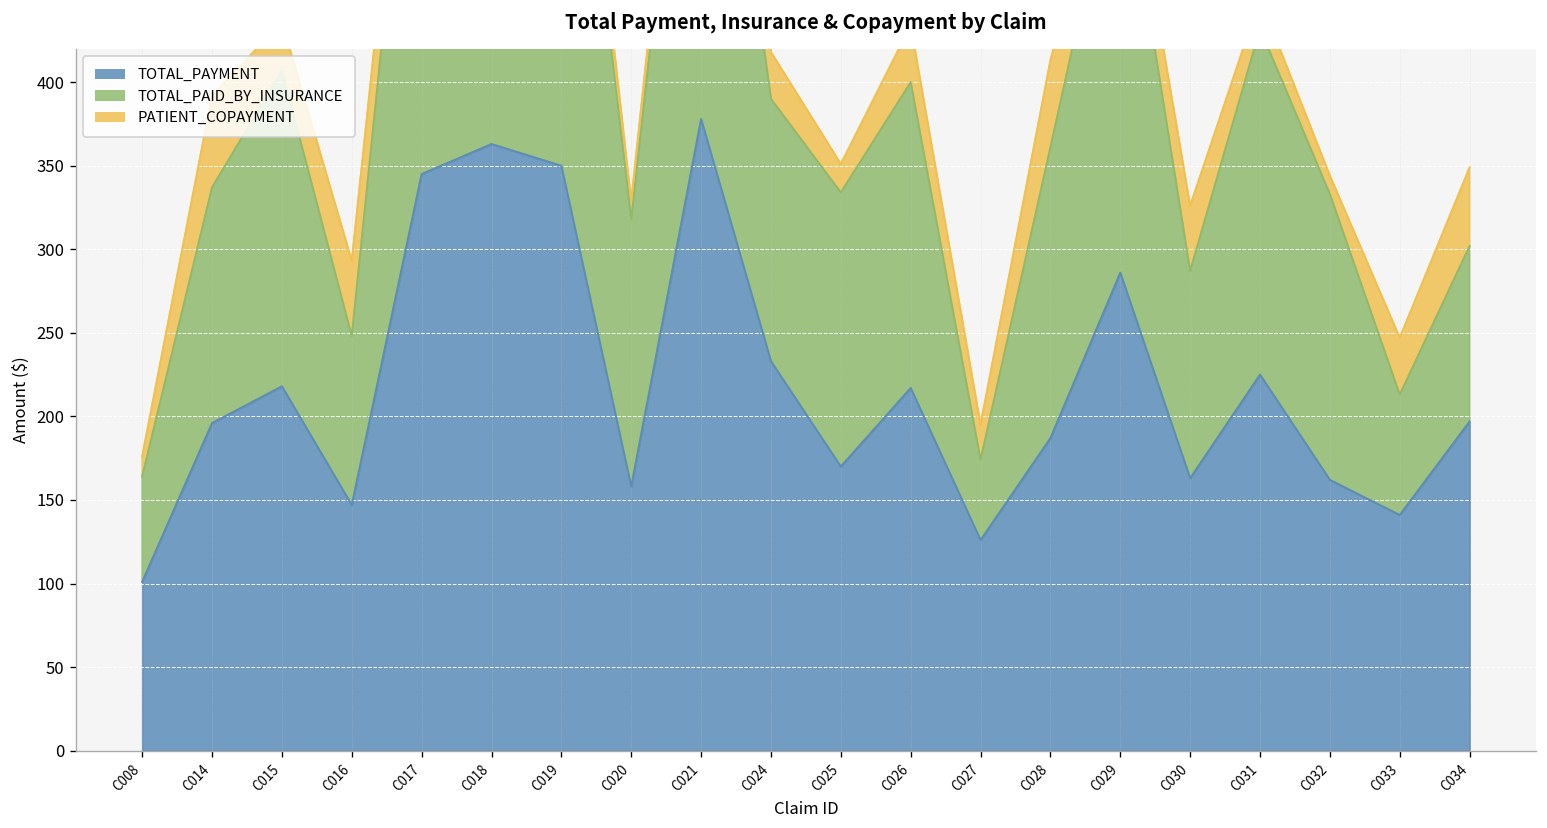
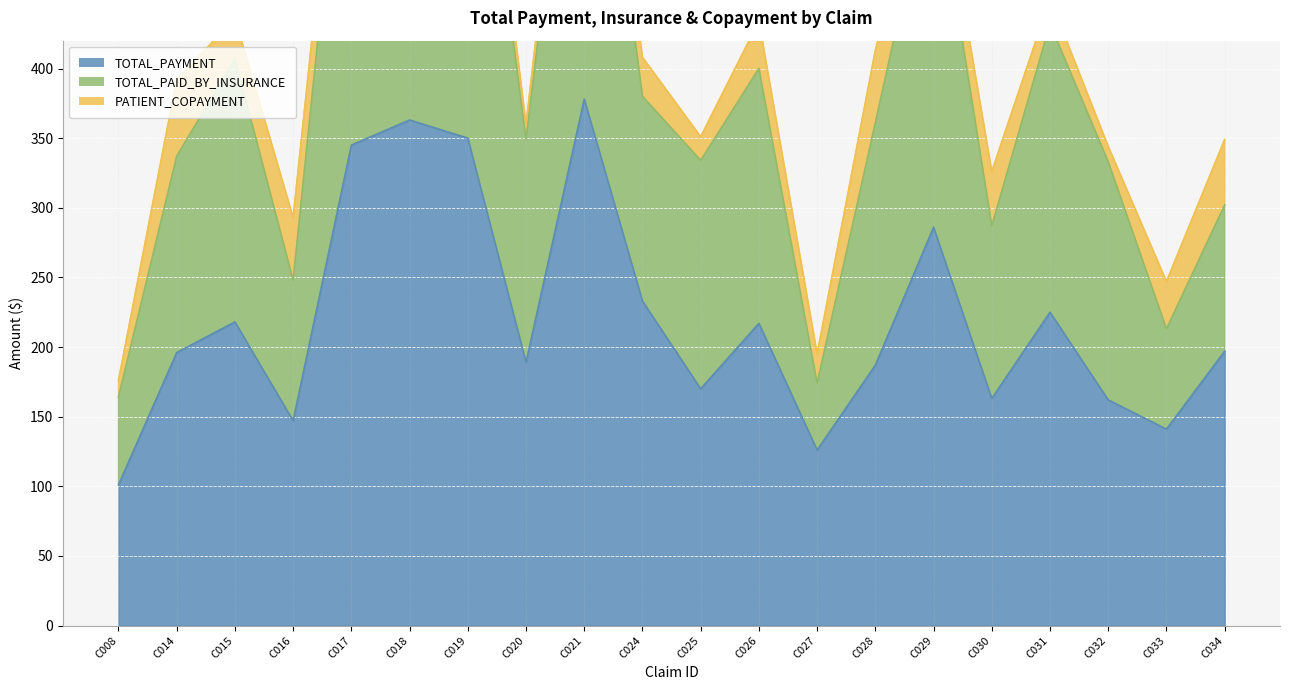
TOTAL_PAYMENT, C020: 158 -> 189
TOTAL_PAID_BY_INSURANCE, C024: 157 -> 147
